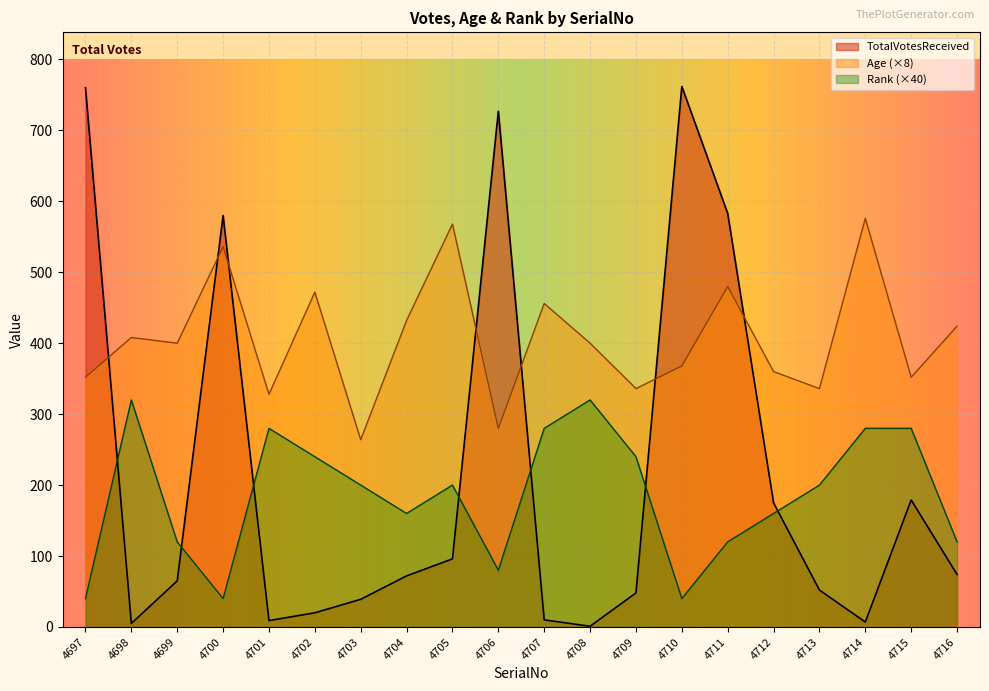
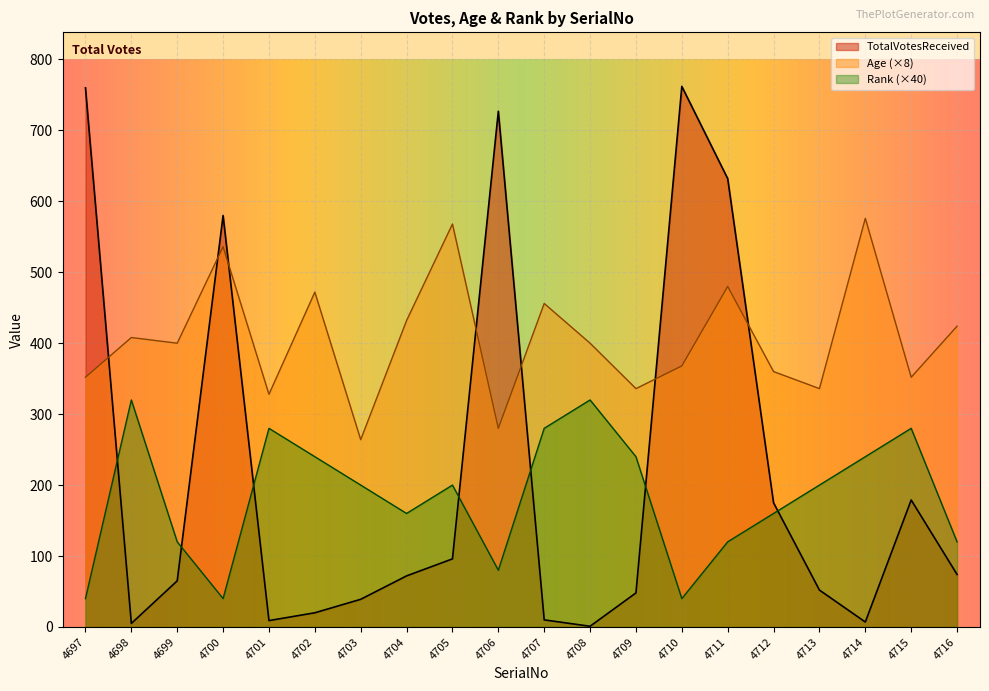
TotalVotesReceived, 4711: 580 -> 630
Rank (×40), 4714: 280 -> 240
